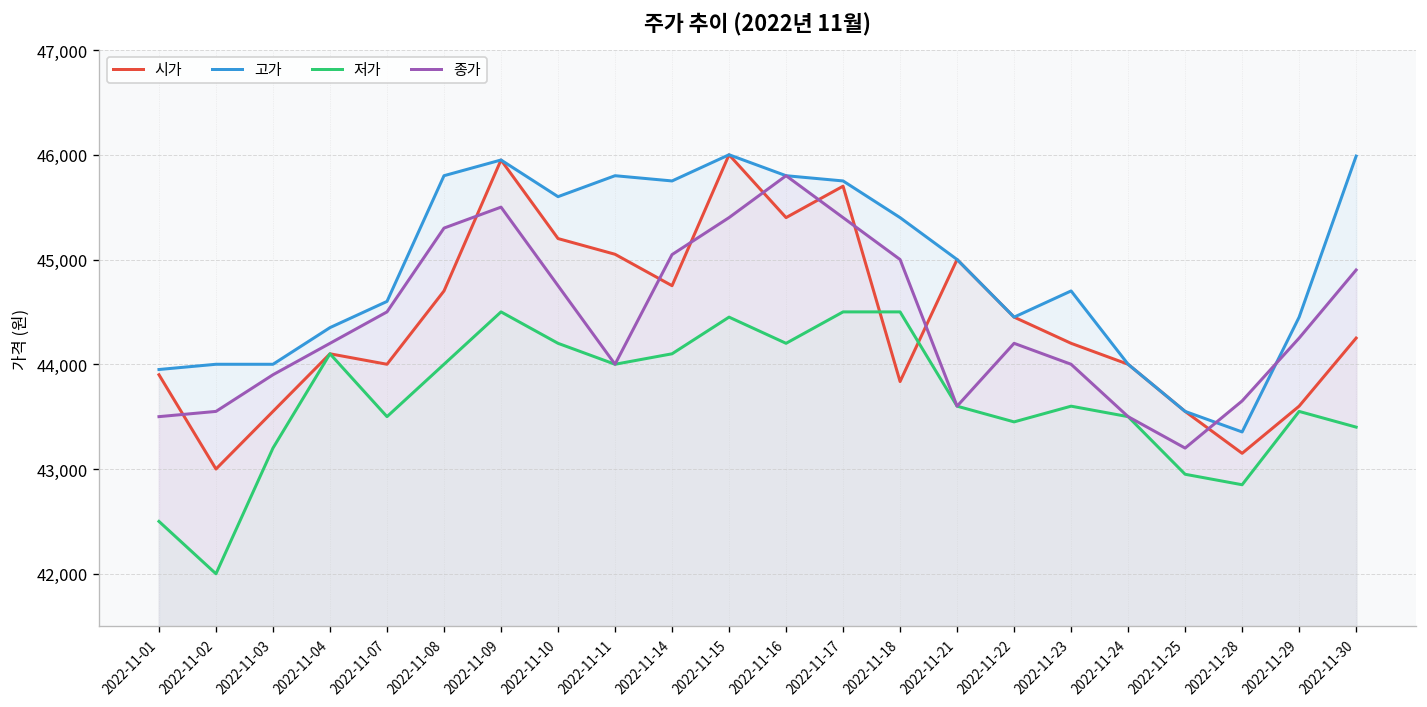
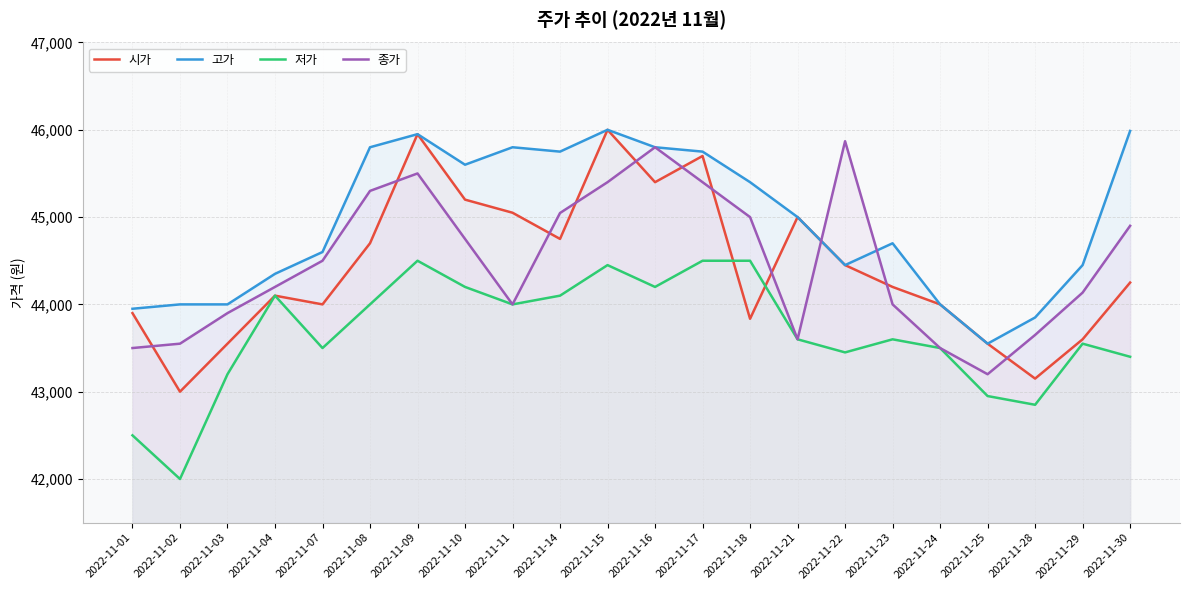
종가, 2022-11-22: 44,200 -> 45,900
고가, 2022-11-28: 43,400 -> 43,900
종가, 2022-11-29: 44,300 -> 44,100
